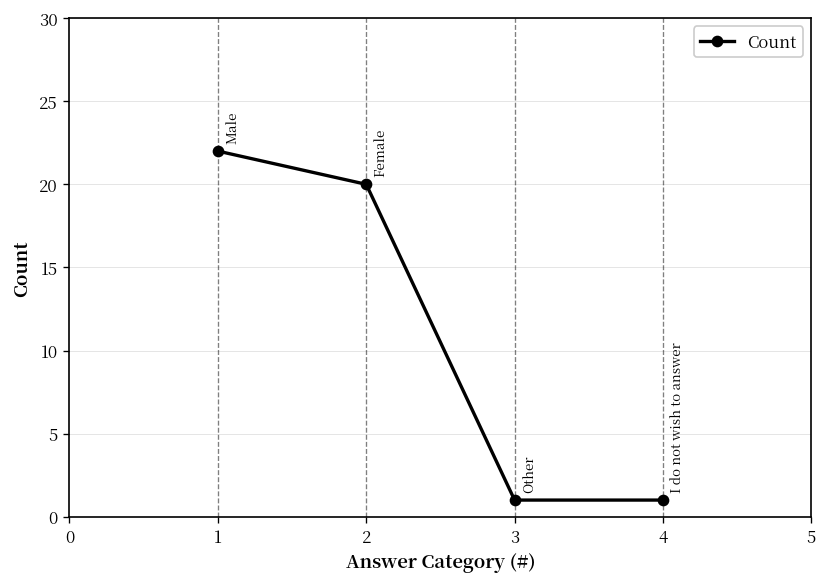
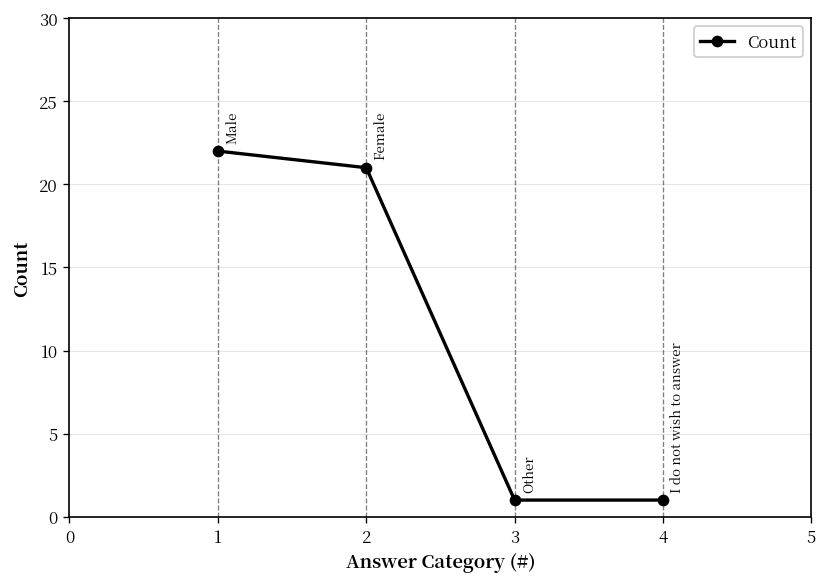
2: 20 -> 21
